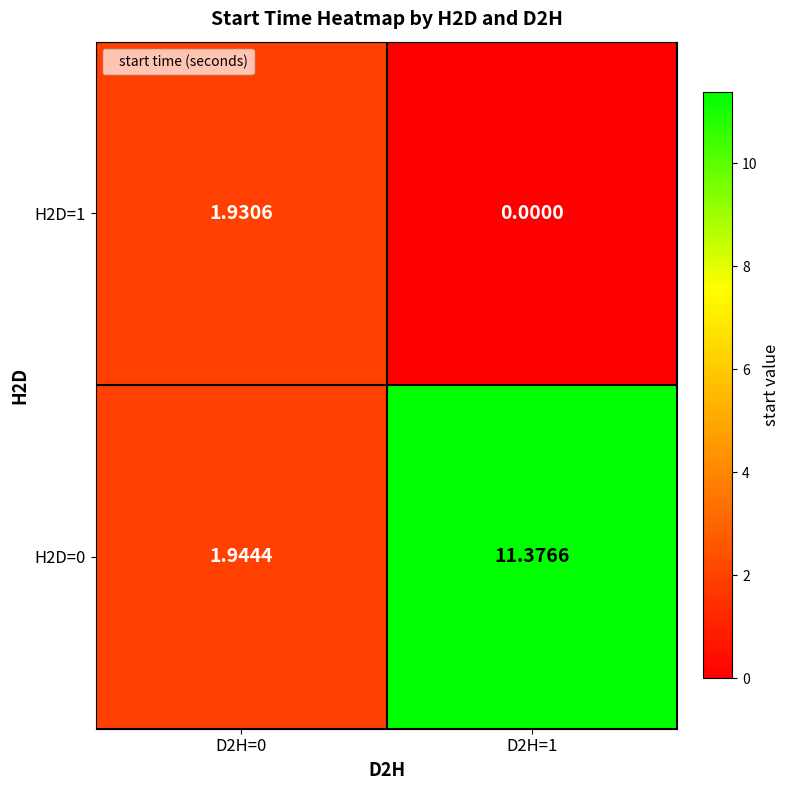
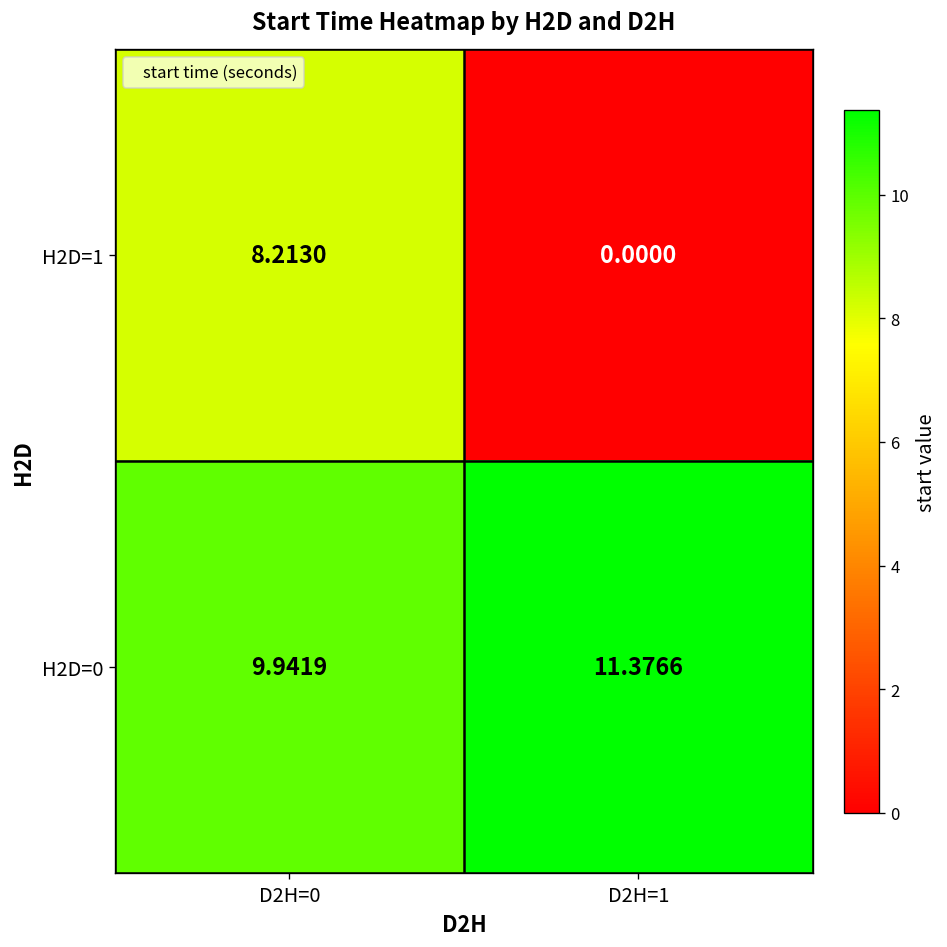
H2D=1, D2H=0: 1.9306 -> 8.2130
H2D=0, D2H=0: 1.9444 -> 9.9419
